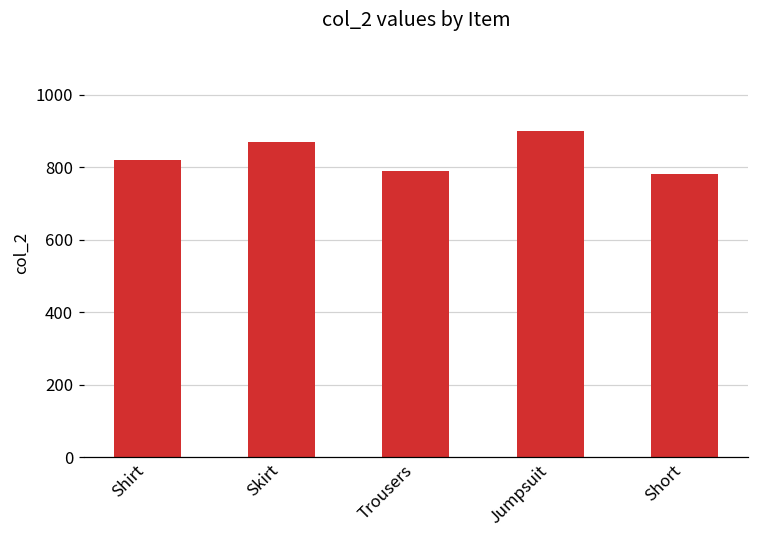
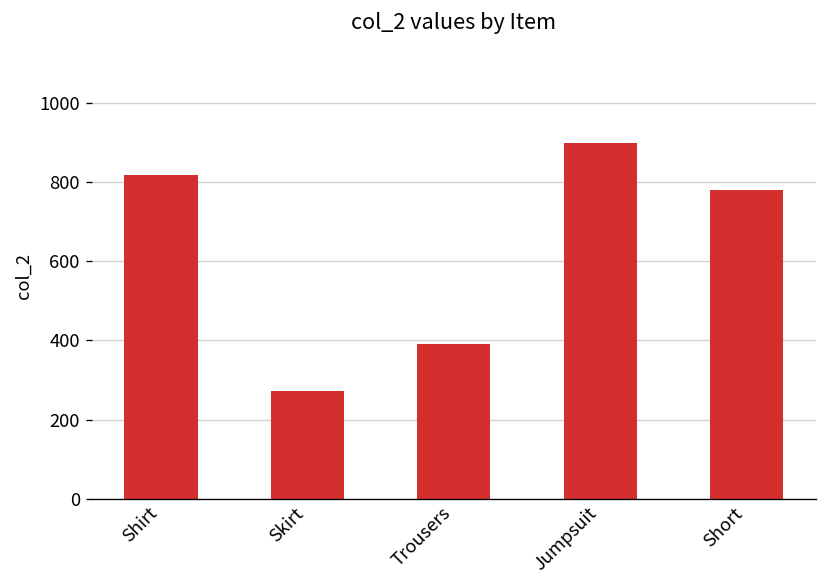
Skirt: 870 -> 270
Trousers: 790 -> 390
